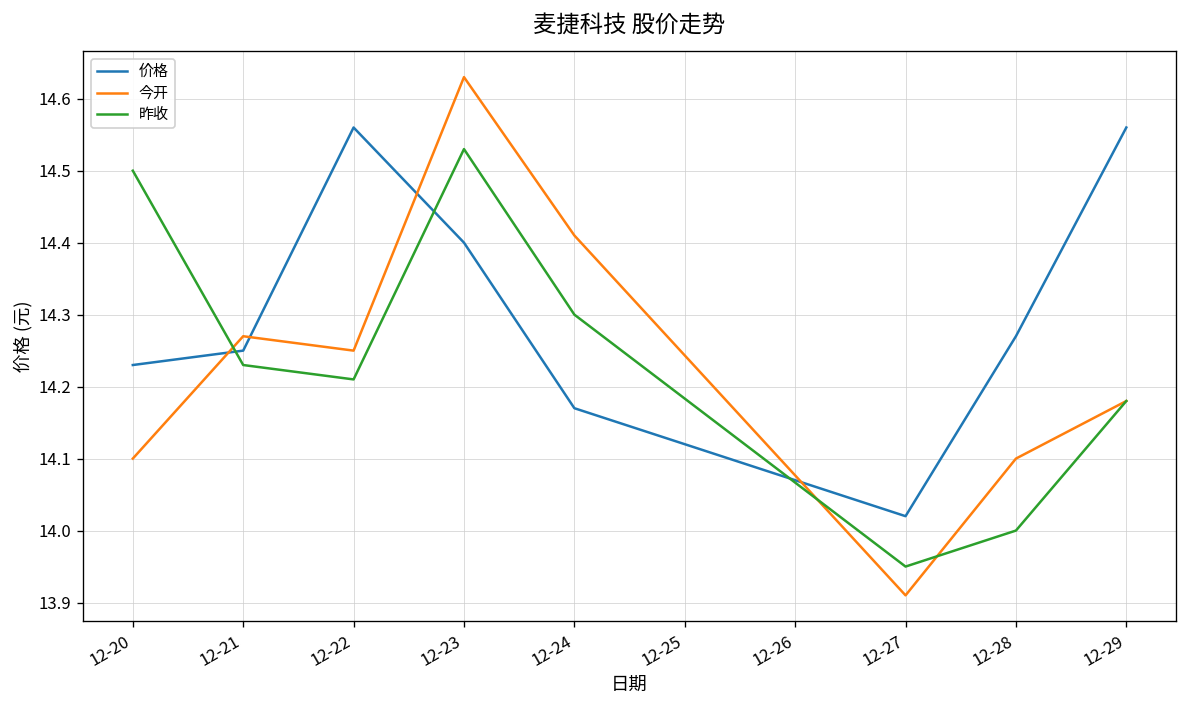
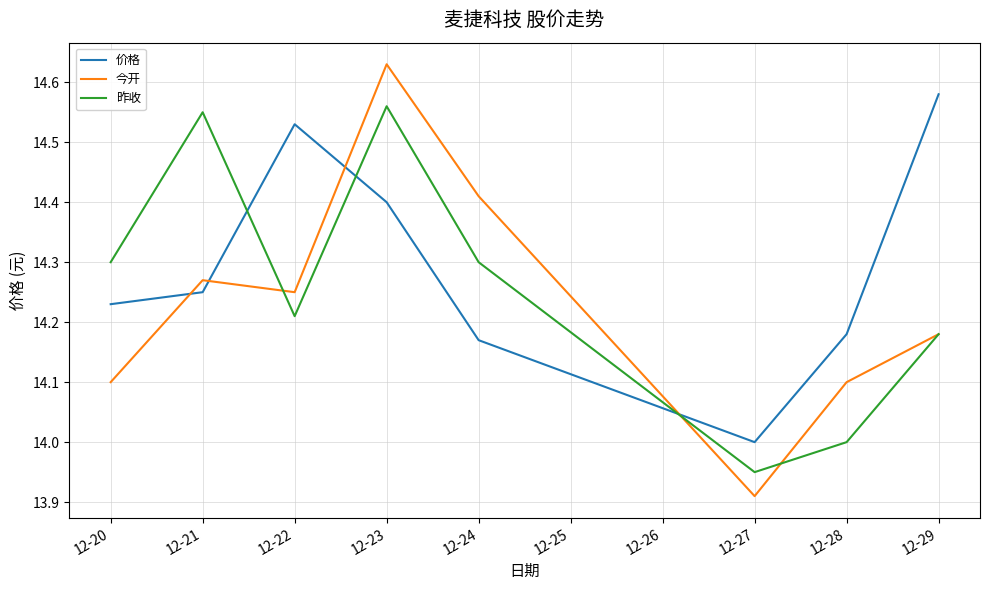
昨收, 12-20: 14.5 -> 14.3
昨收, 12-21: 14.23 -> 14.55
价格, 12-22: 14.56 -> 14.53
昨收, 12-23: 14.53 -> 14.56
价格, 12-27: 14.02 -> 14.00
价格, 12-28: 14.27 -> 14.18
价格, 12-29: 14.56 -> 14.58
